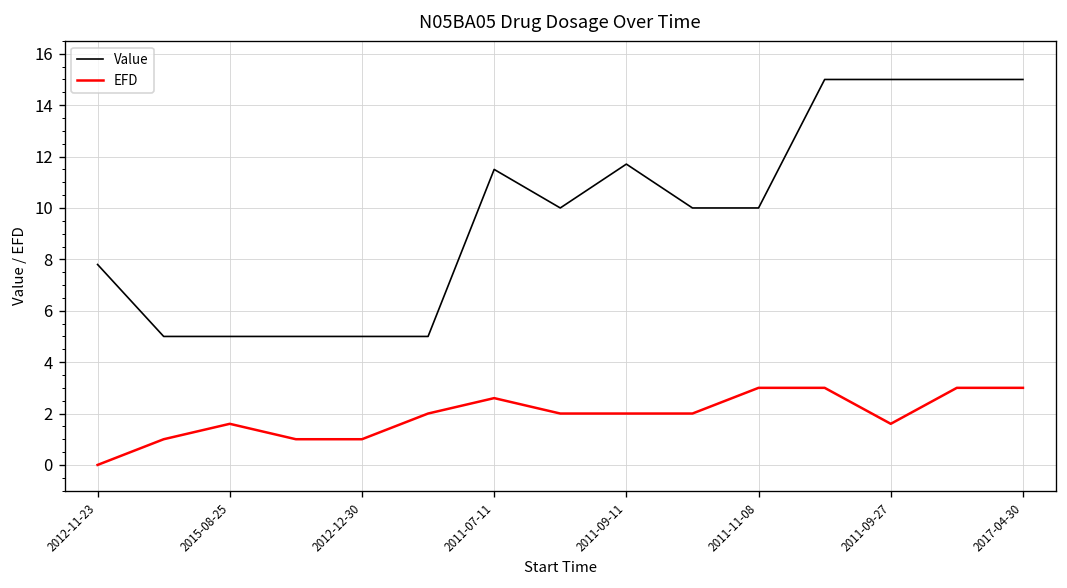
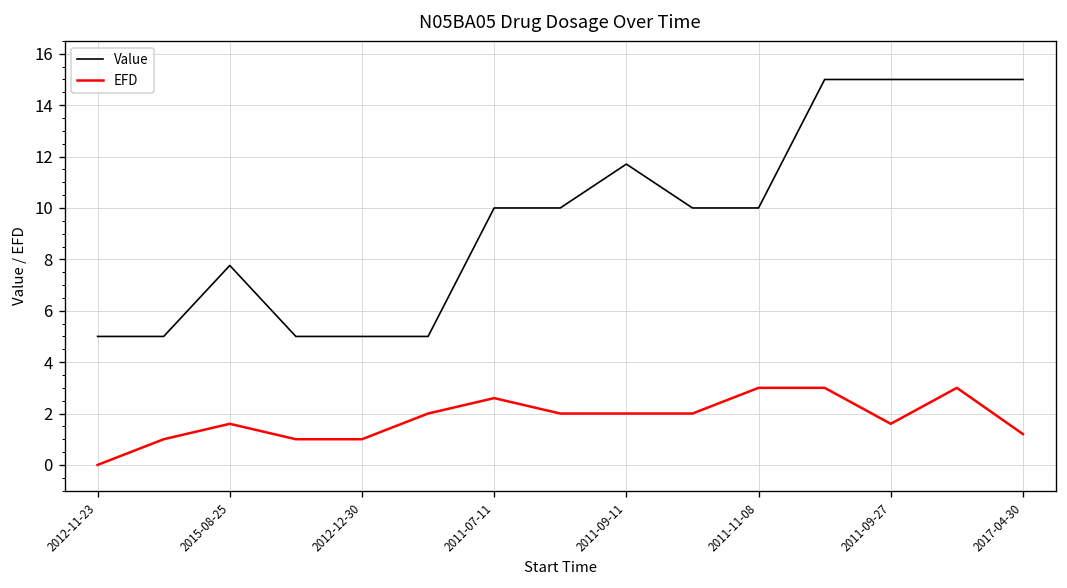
Value, 2012-11-23: 7.8 -> 5.0
Value, 2015-08-25: 5.0 -> 7.8
Value, 2011-07-11: 11.5 -> 10.0
EFD, 2017-04-30: 3.0 -> 1.2
